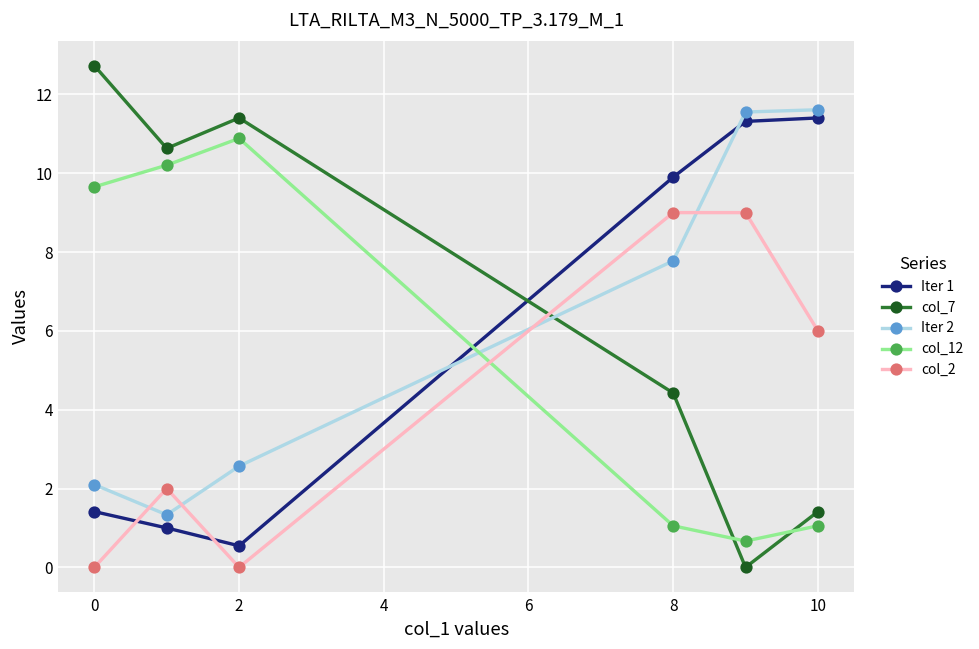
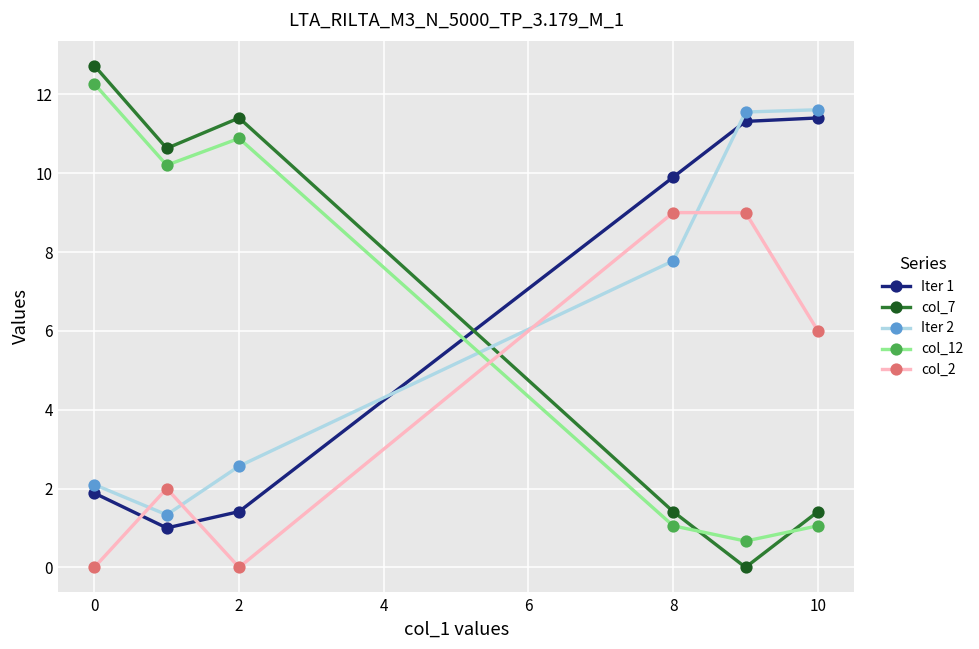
Iter 1, 0: 1.4 -> 1.9
col_12, 0: 9.7 -> 12.3
Iter 1, 2: 0.5 -> 1.4
col_7, 8: 4.4 -> 1.4
